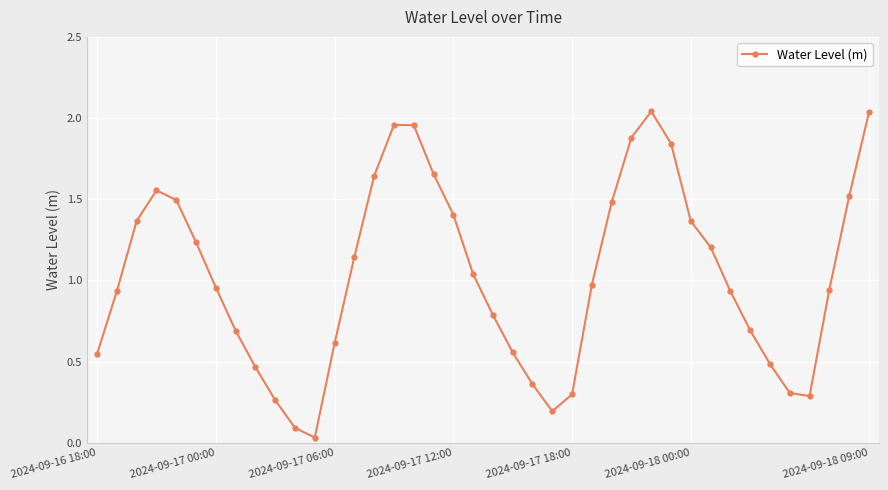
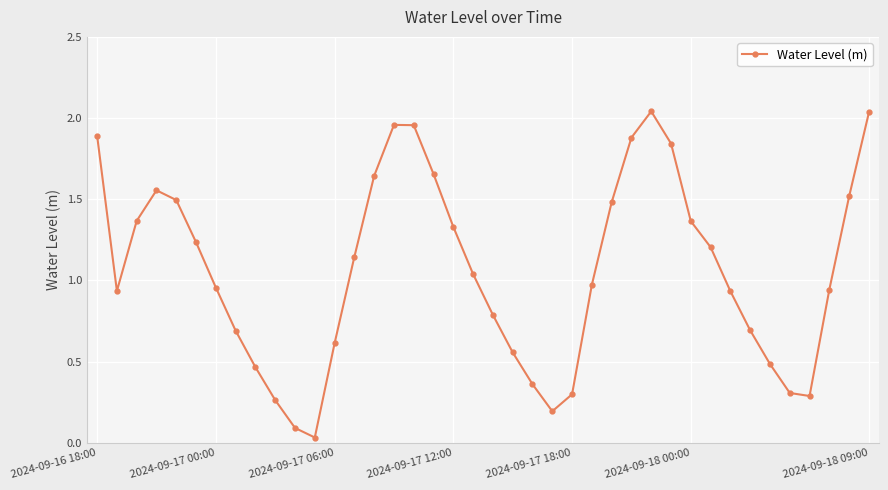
2024-09-16 18:00: 0.55 -> 1.89
2024-09-17 12:00: 1.41 -> 1.33
